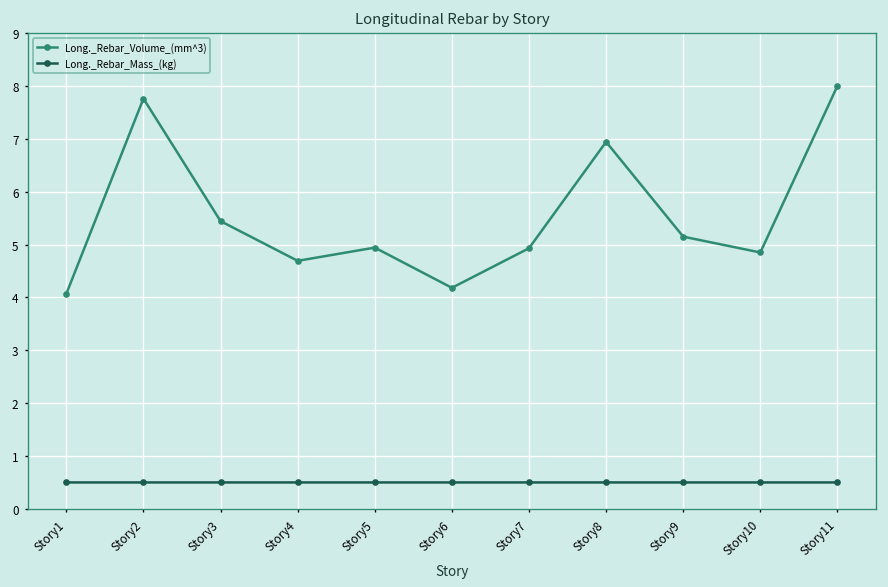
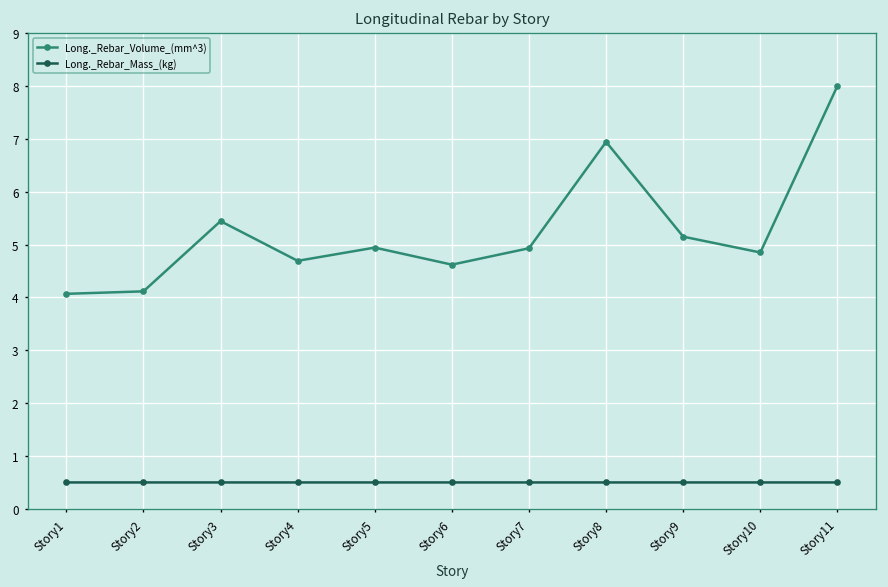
Long._Rebar_Volume_(mm^3), Story2: 7.8 -> 4.1
Long._Rebar_Volume_(mm^3), Story6: 4.2 -> 4.6
